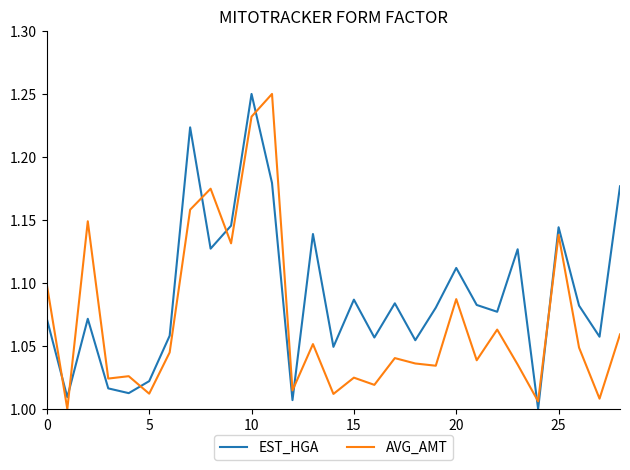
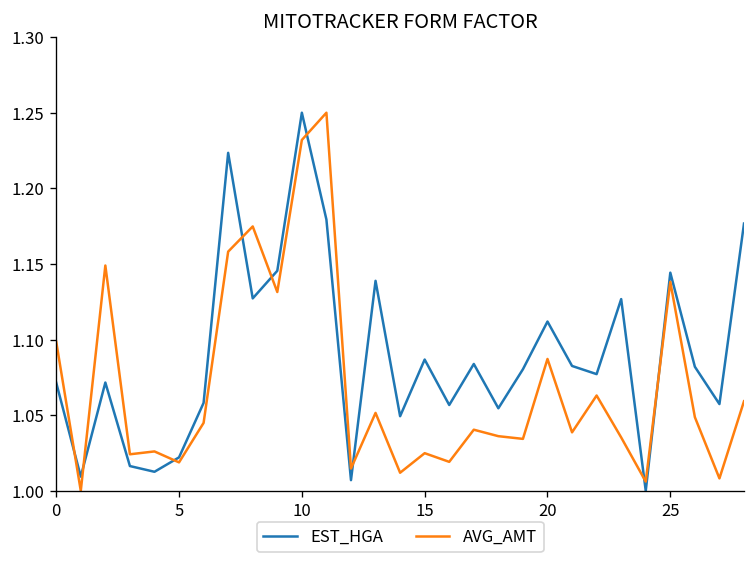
AVG_AMT, 5: 1.012 -> 1.019
